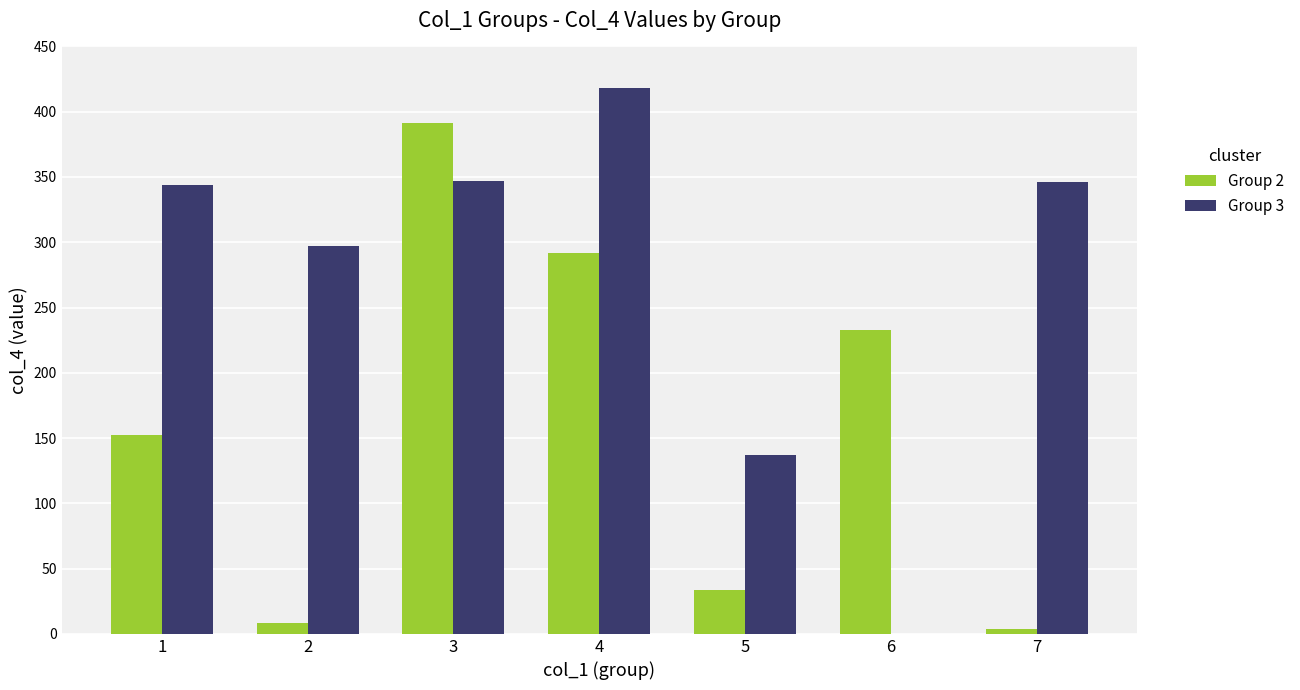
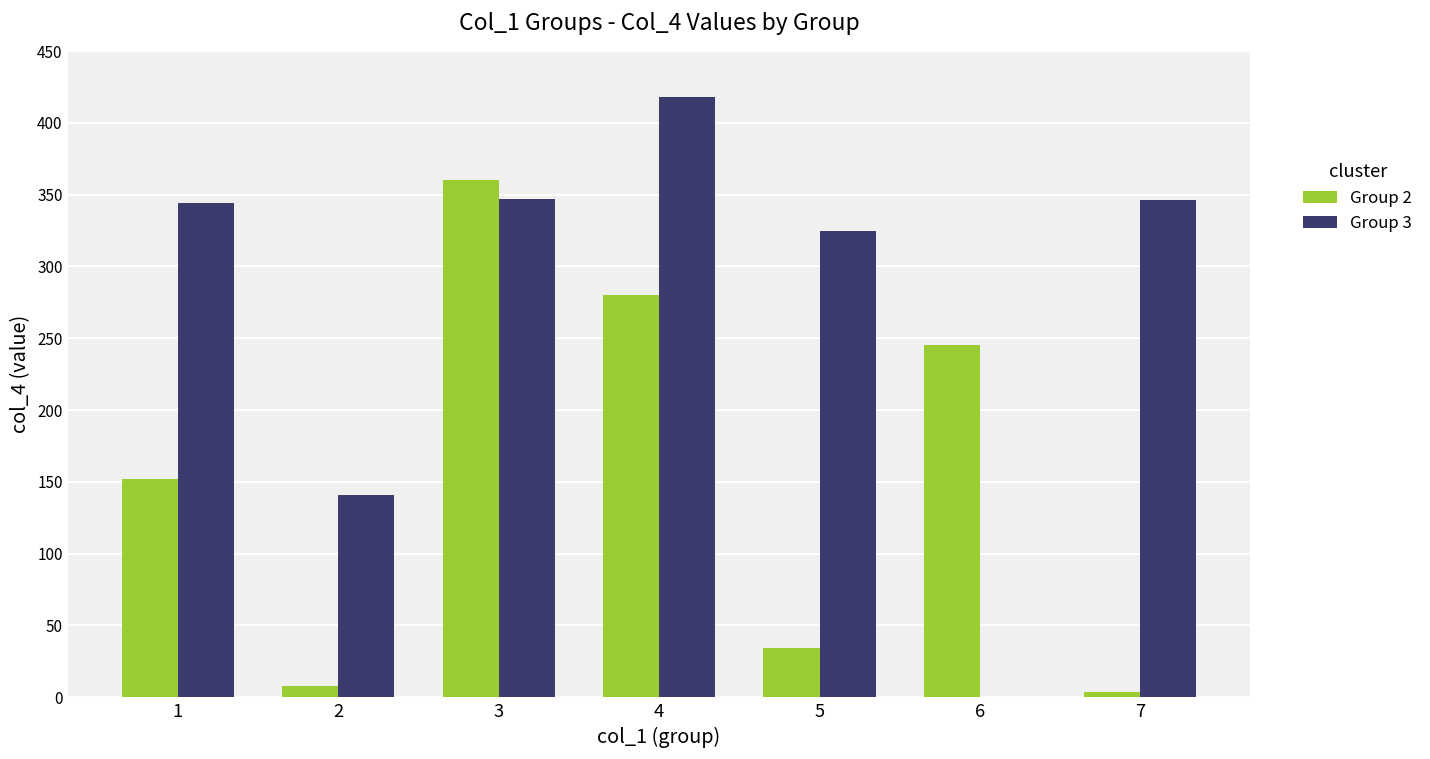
Group 3, 2: 297 -> 141
Group 2, 3: 391 -> 360
Group 2, 4: 292 -> 280
Group 3, 5: 137 -> 325
Group 2, 6: 233 -> 245
